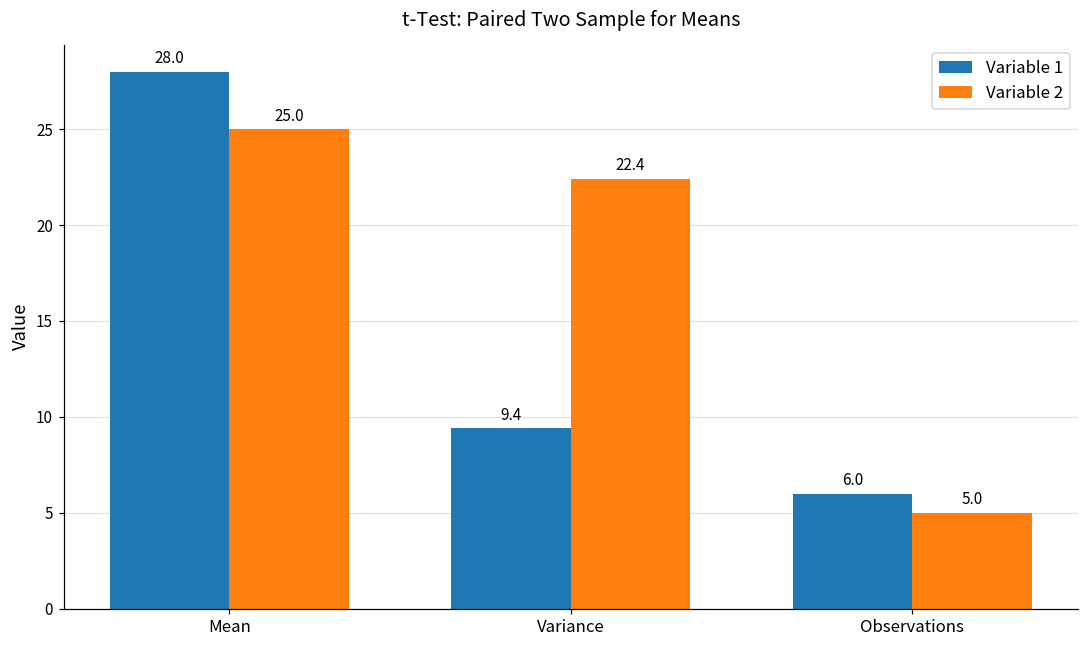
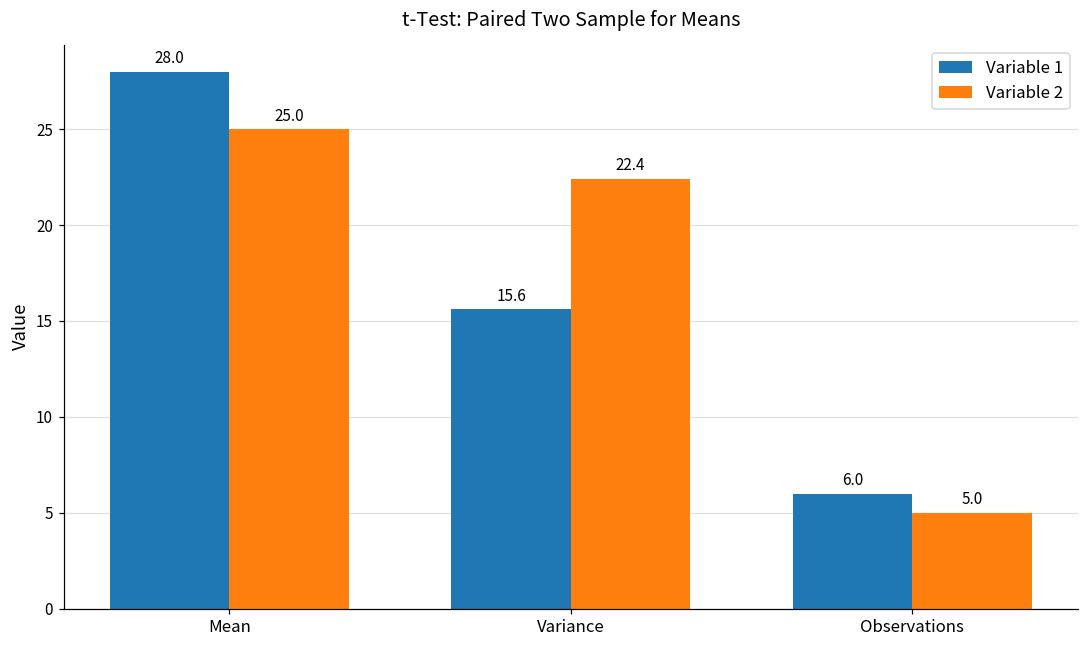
Variable 1, Variance: 9.4 -> 15.6
